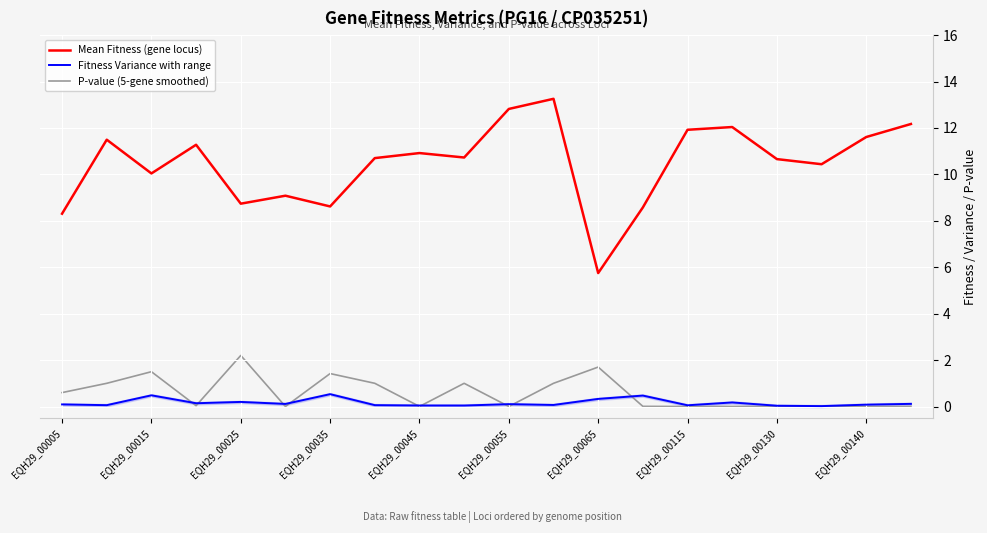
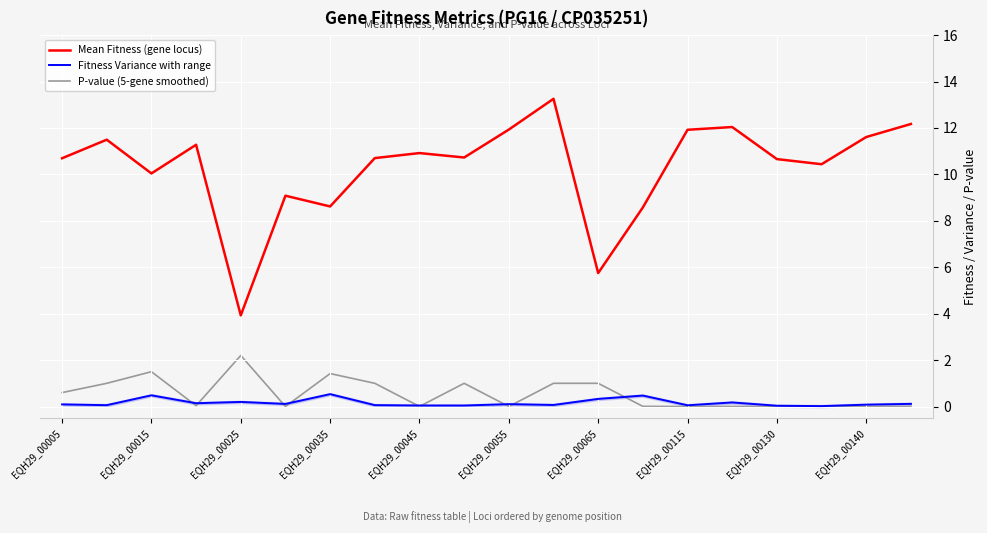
Mean Fitness (gene locus), EQH29_00005: 8.3 -> 10.7
Mean Fitness (gene locus), EQH29_00025: 8.7 -> 3.9
Mean Fitness (gene locus), EQH29_00055: 12.8 -> 11.9
P-value (5-gene smoothed), EQH29_00065: 1.7 -> 1.0
